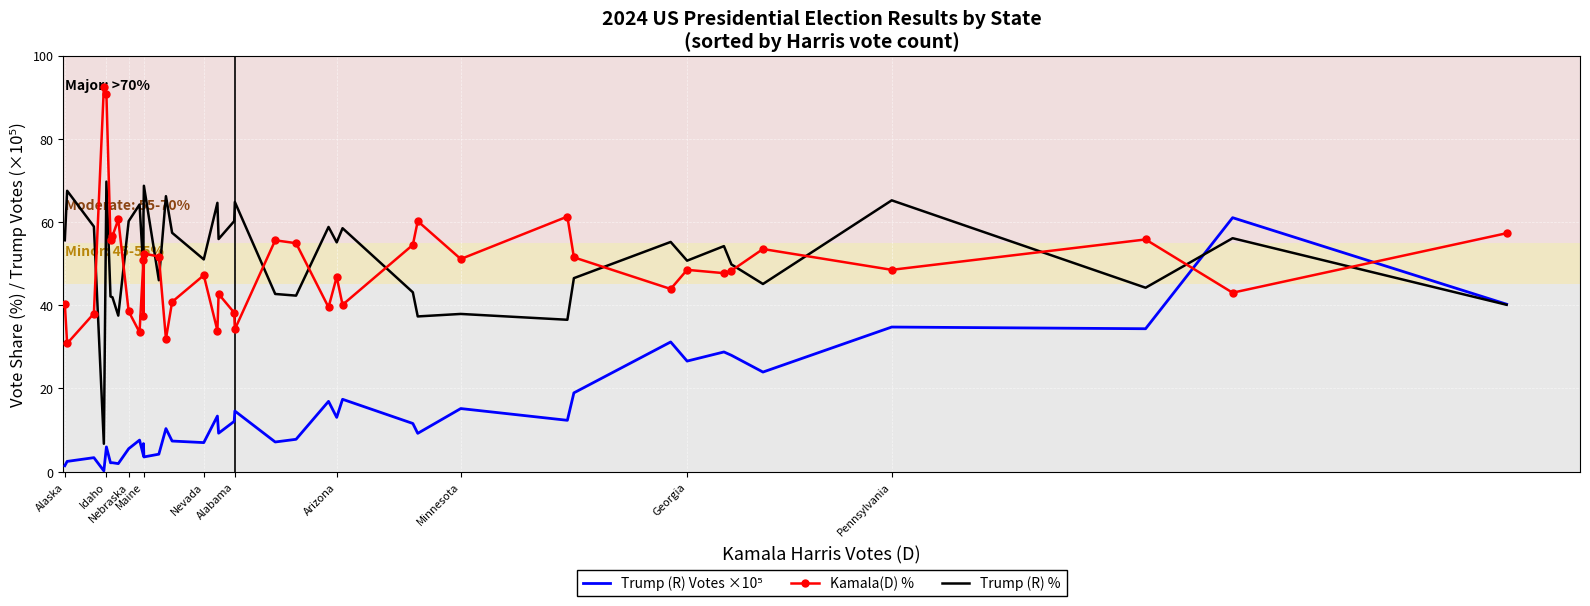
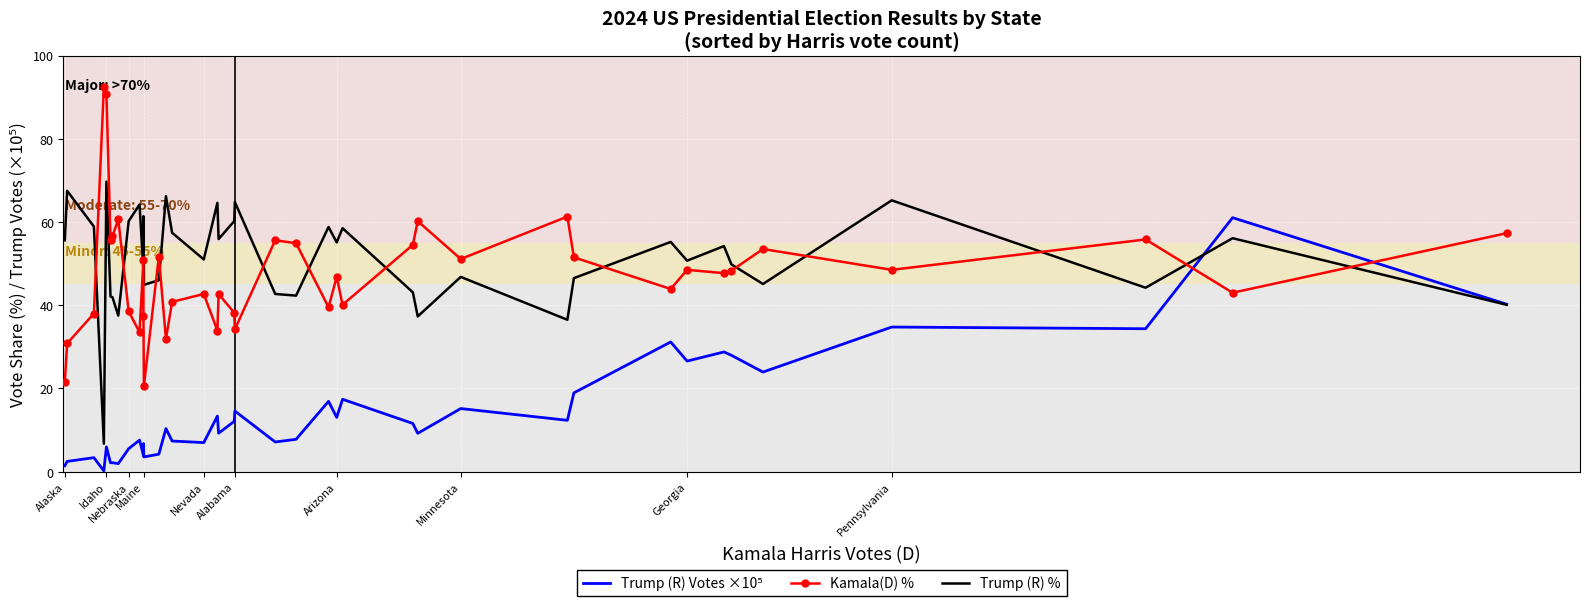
Kamala(D) %, Alaska: 40 -> 22
Kamala(D) %, Maine: 52 -> 21
Trump (R) %, Maine: 69 -> 45
Kamala(D) %, Nevada: 47 -> 43
Trump (R) %, Minnesota: 38 -> 47
